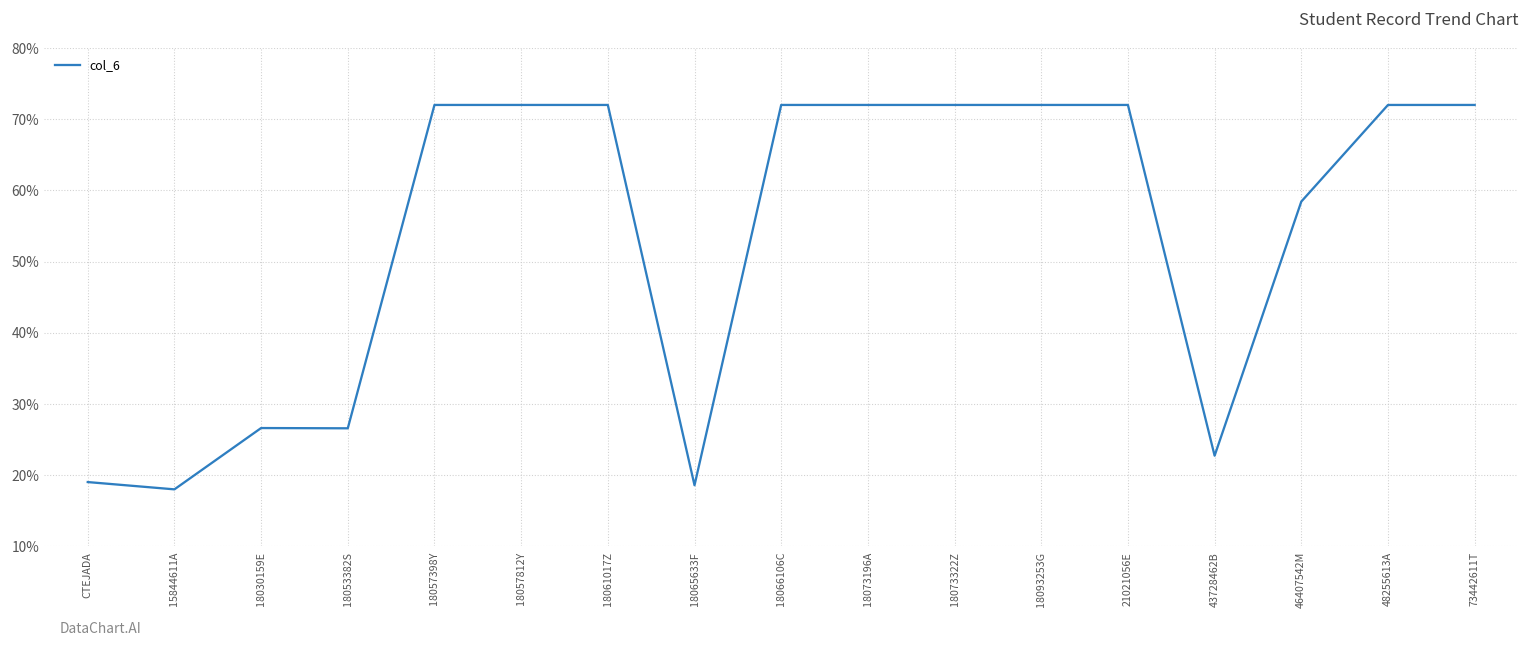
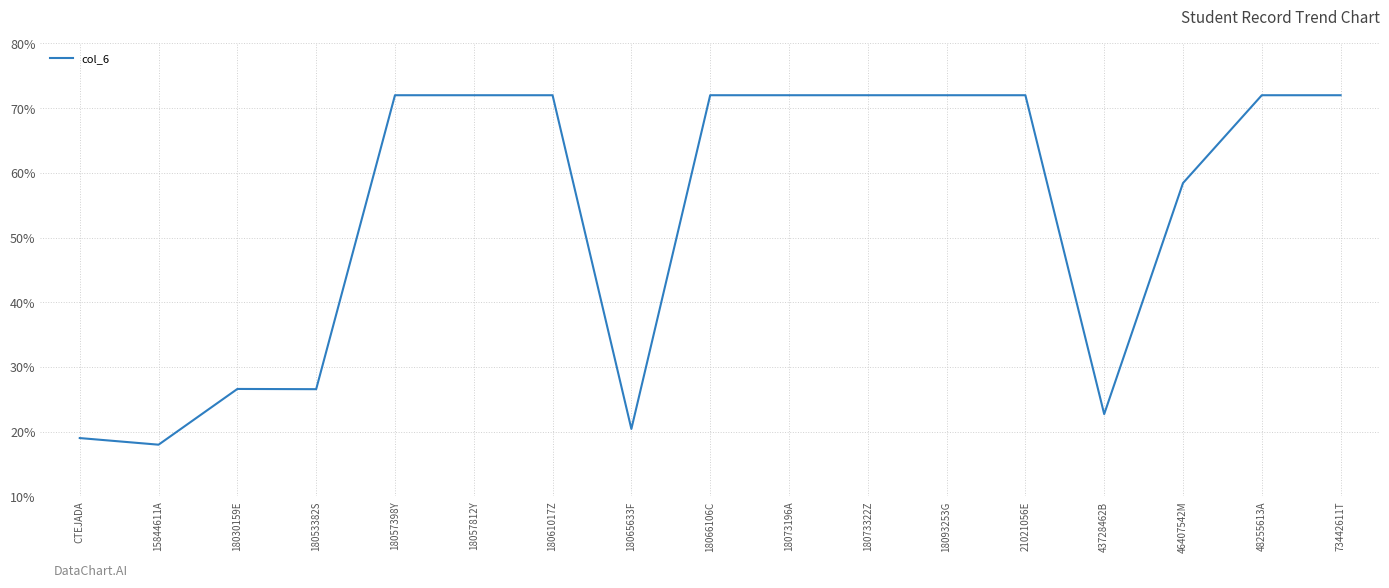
18065633F: 19% -> 20%
